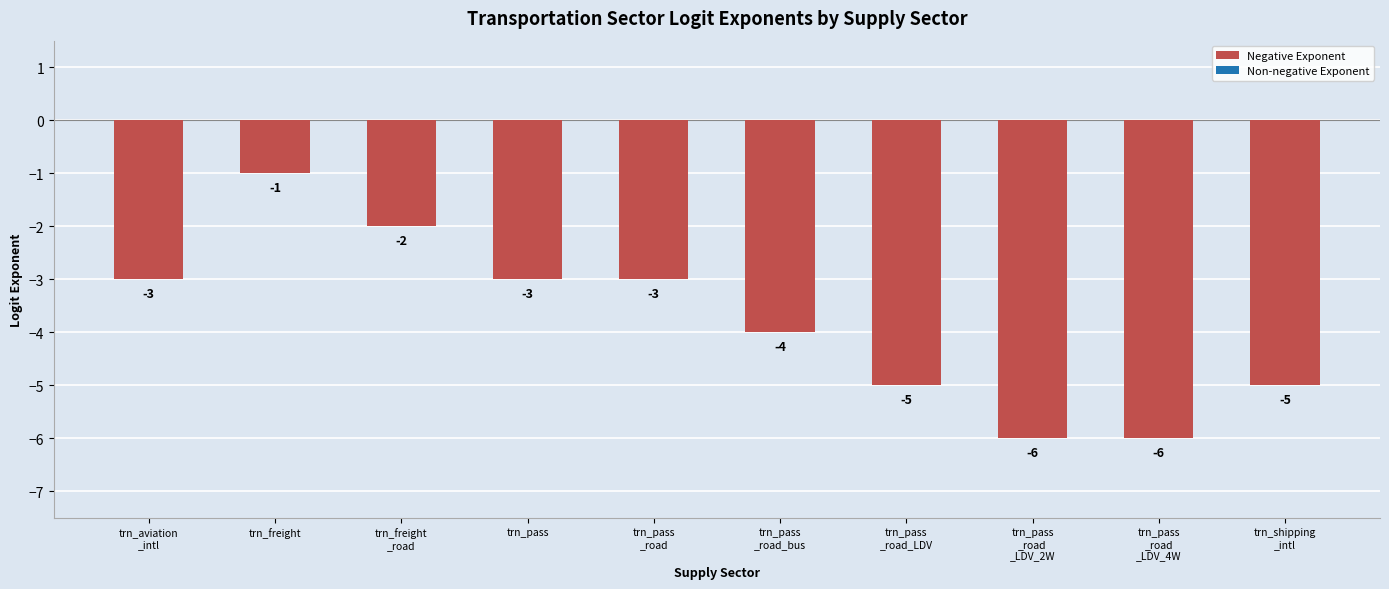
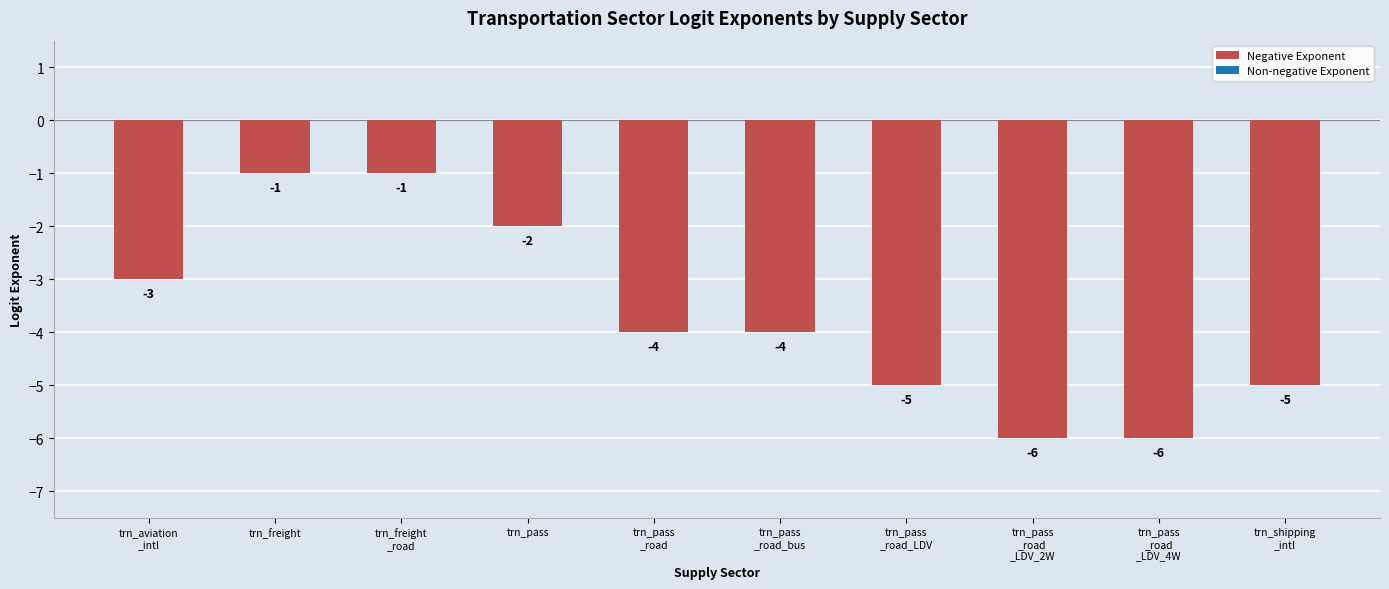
trn_freight _road: -2 -> -1
trn_pass: -3 -> -2
trn_pass _road: -3 -> -4
